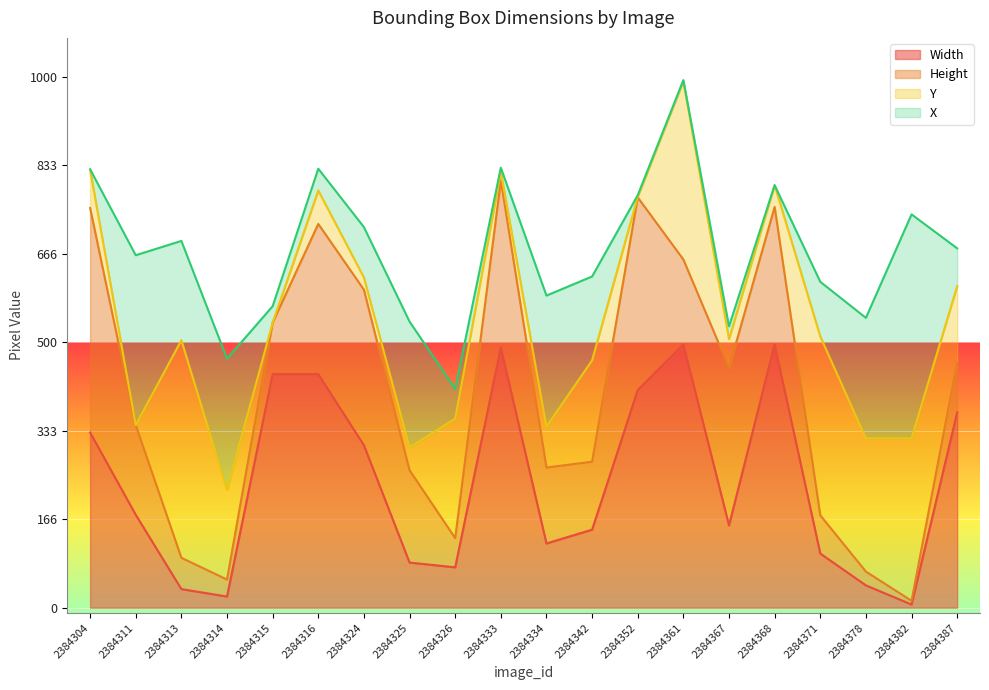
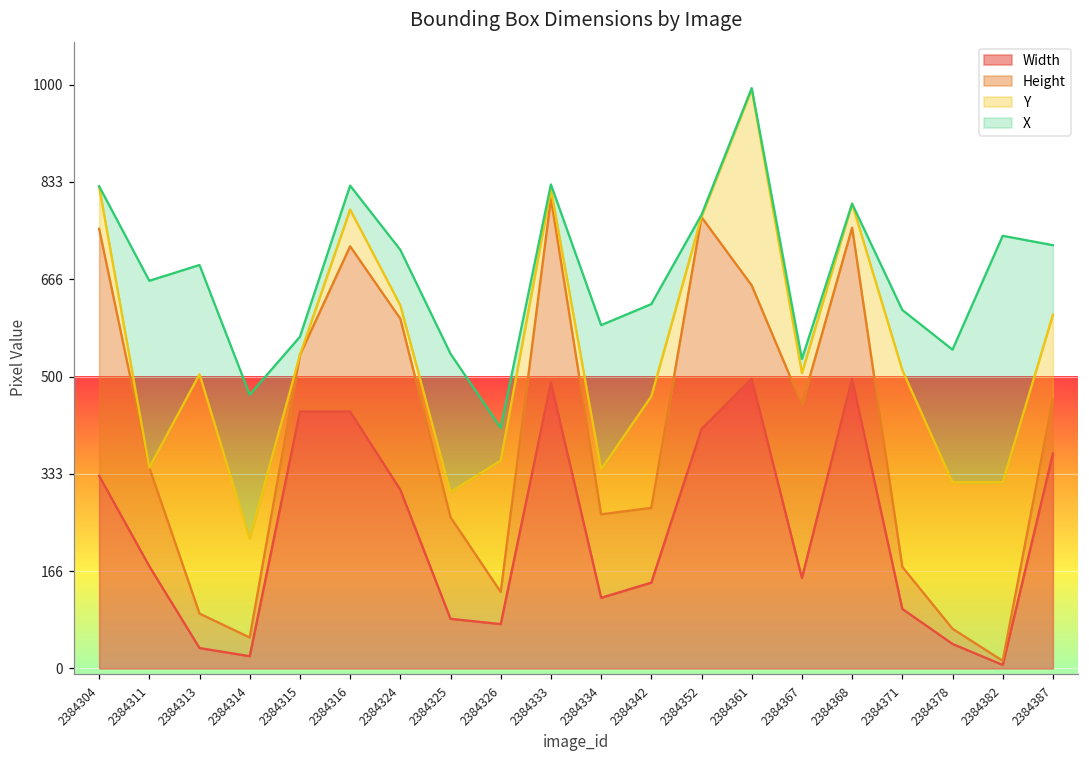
X, 2384387: 70 -> 120
